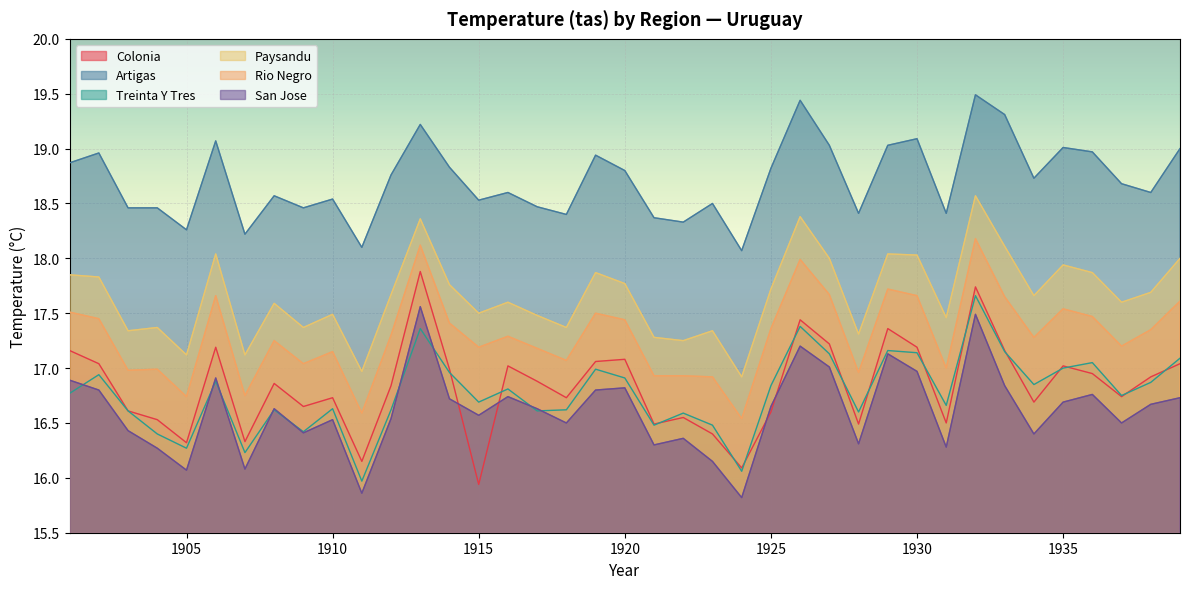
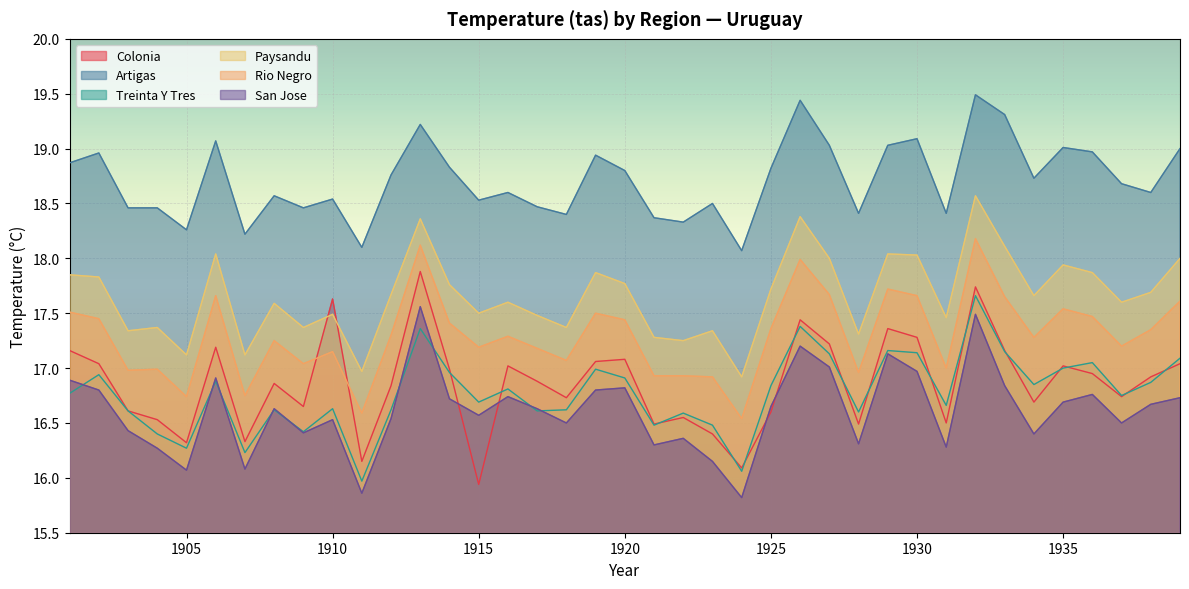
Colonia, 1910: 16.73 -> 17.63
Colonia, 1930: 17.19 -> 17.28
